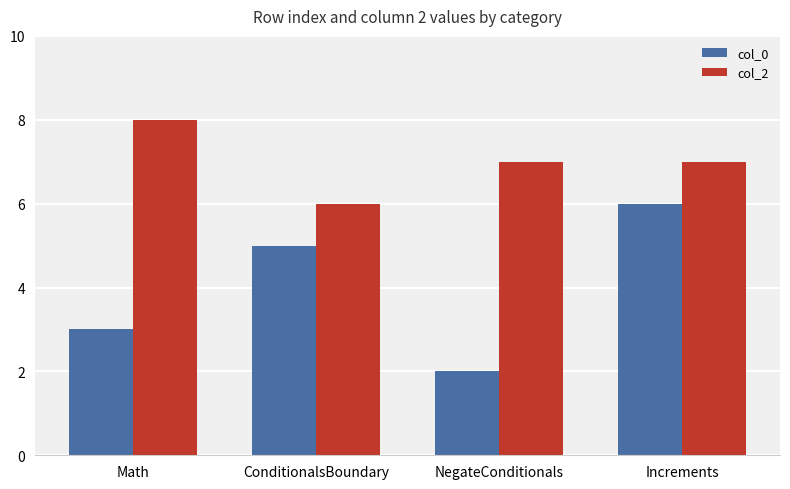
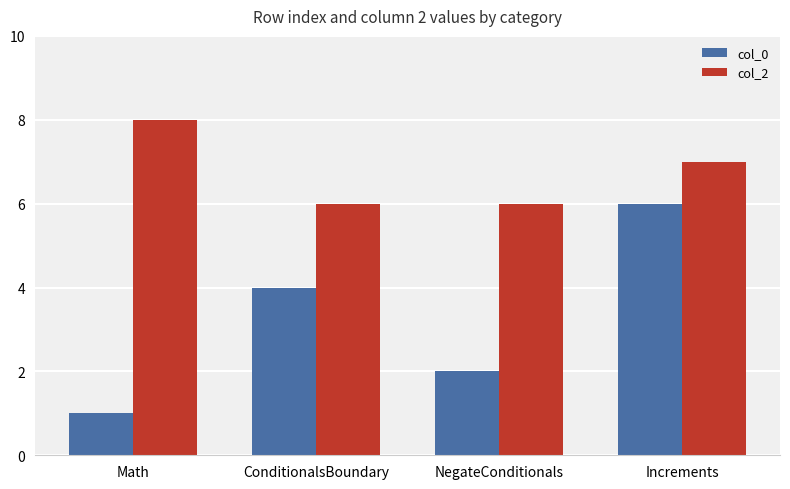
col_0, Math: 3 -> 1
col_0, ConditionalsBoundary: 5 -> 4
col_2, NegateConditionals: 7 -> 6
